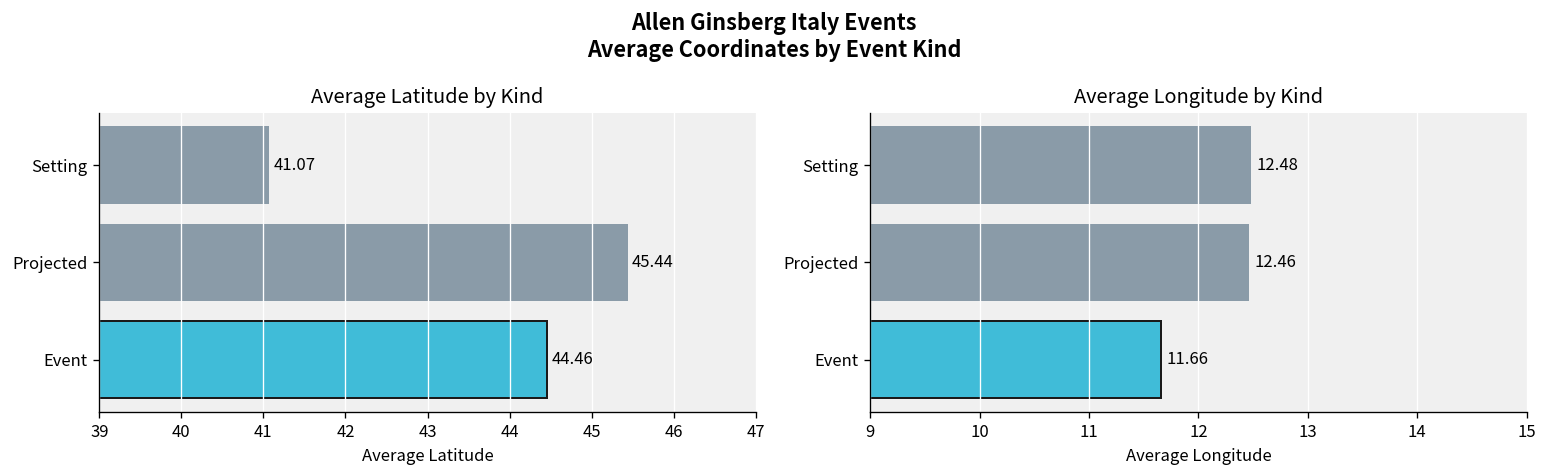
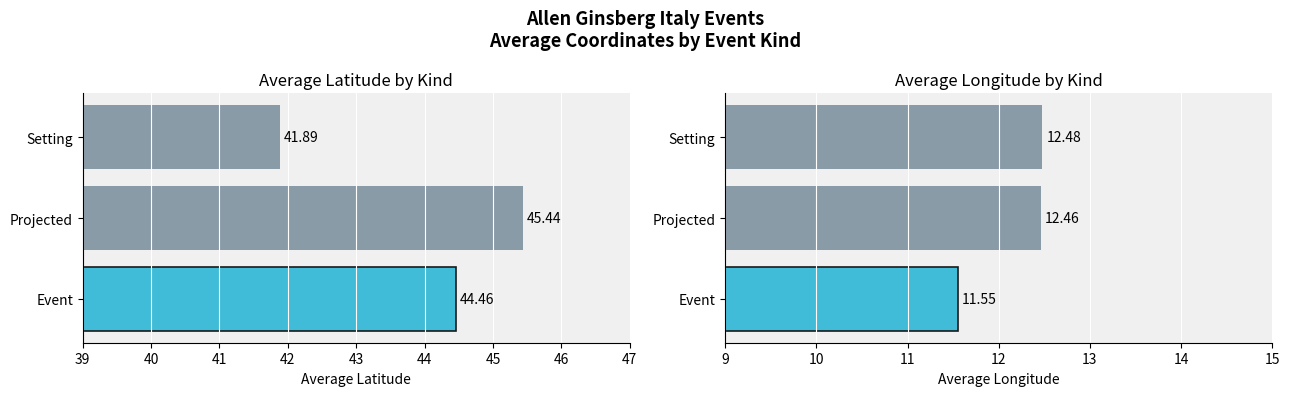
Average Latitude by Kind, Setting: 41.07 -> 41.89
Average Longitude by Kind, Event: 11.66 -> 11.55
